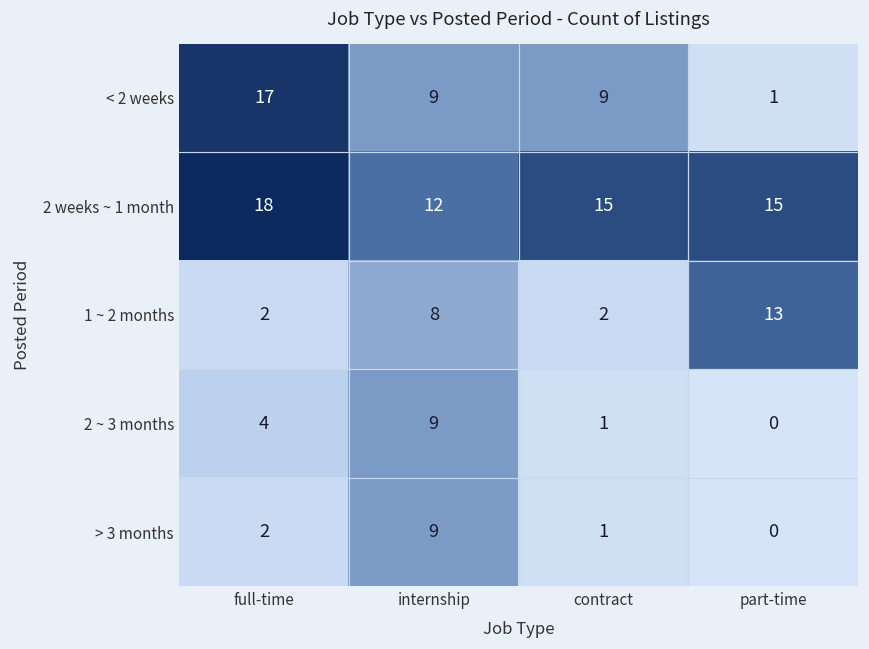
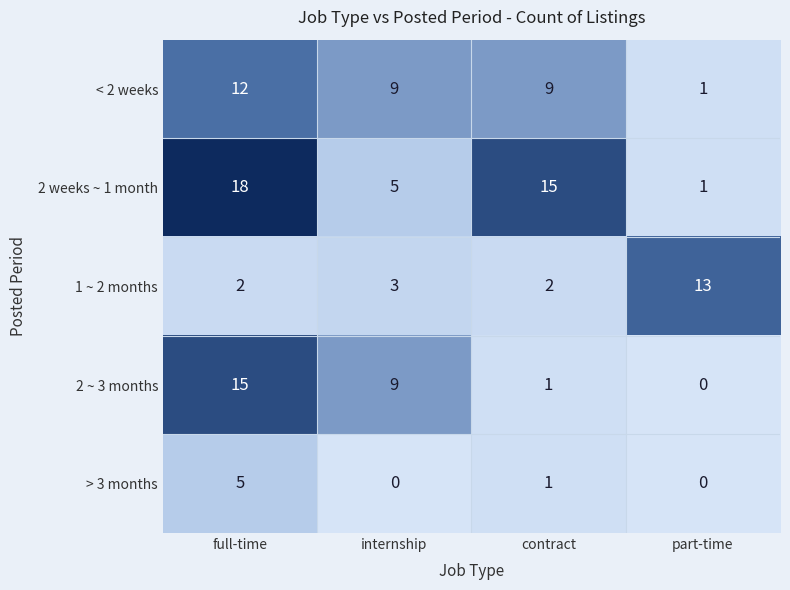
< 2 weeks, full-time: 17 -> 12
2 weeks ~ 1 month, internship: 12 -> 5
2 weeks ~ 1 month, part-time: 15 -> 1
1 ~ 2 months, internship: 8 -> 3
2 ~ 3 months, full-time: 4 -> 15
> 3 months, full-time: 2 -> 5
> 3 months, internship: 9 -> 0
